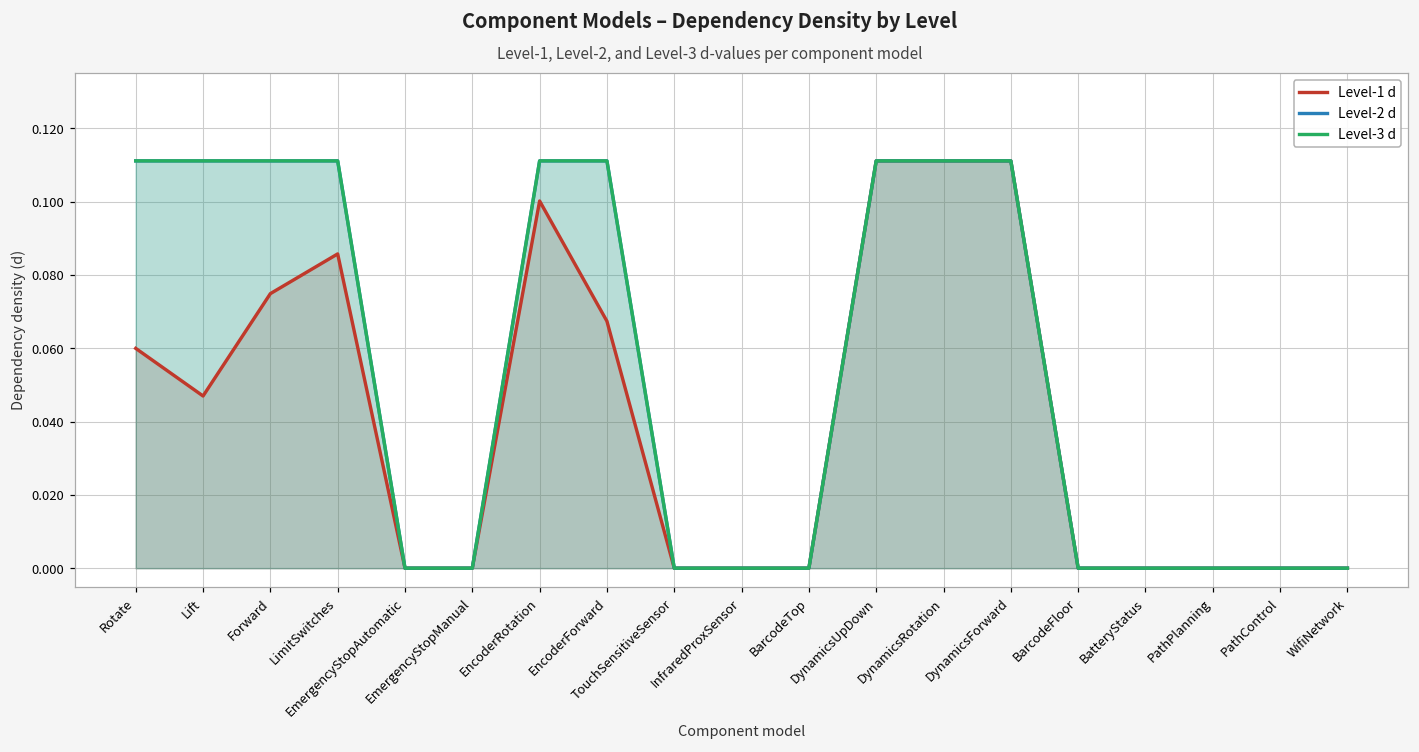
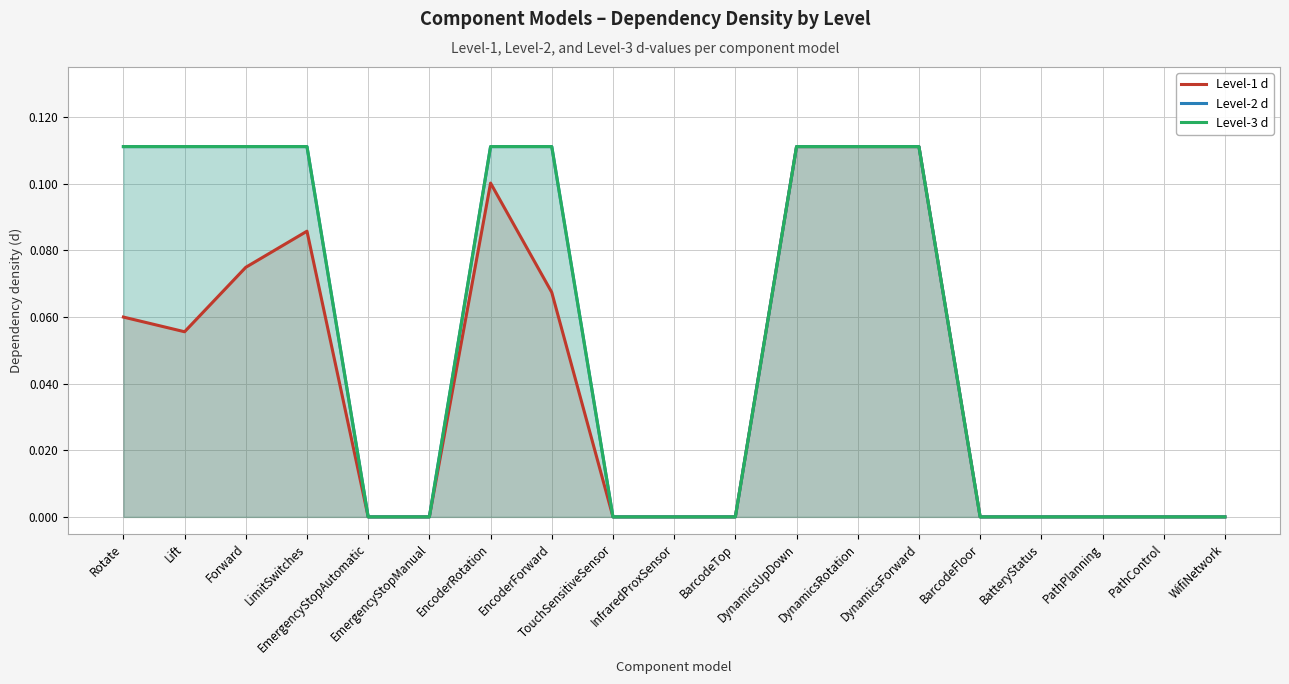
Level-1 d, Lift: 0.047 -> 0.056
